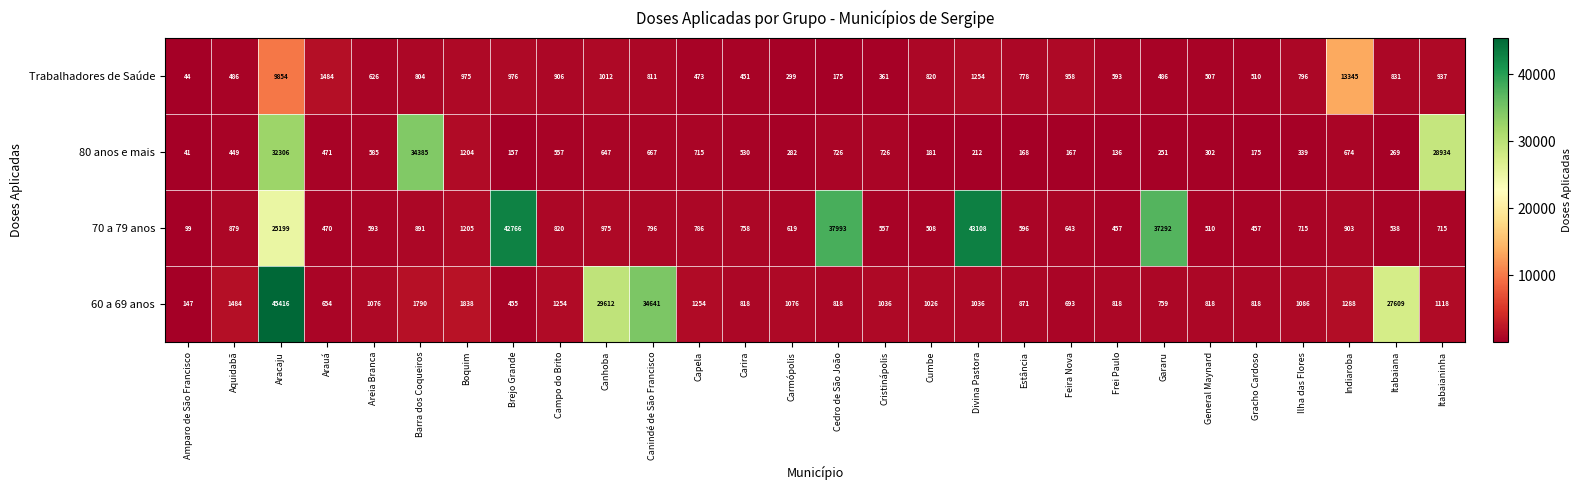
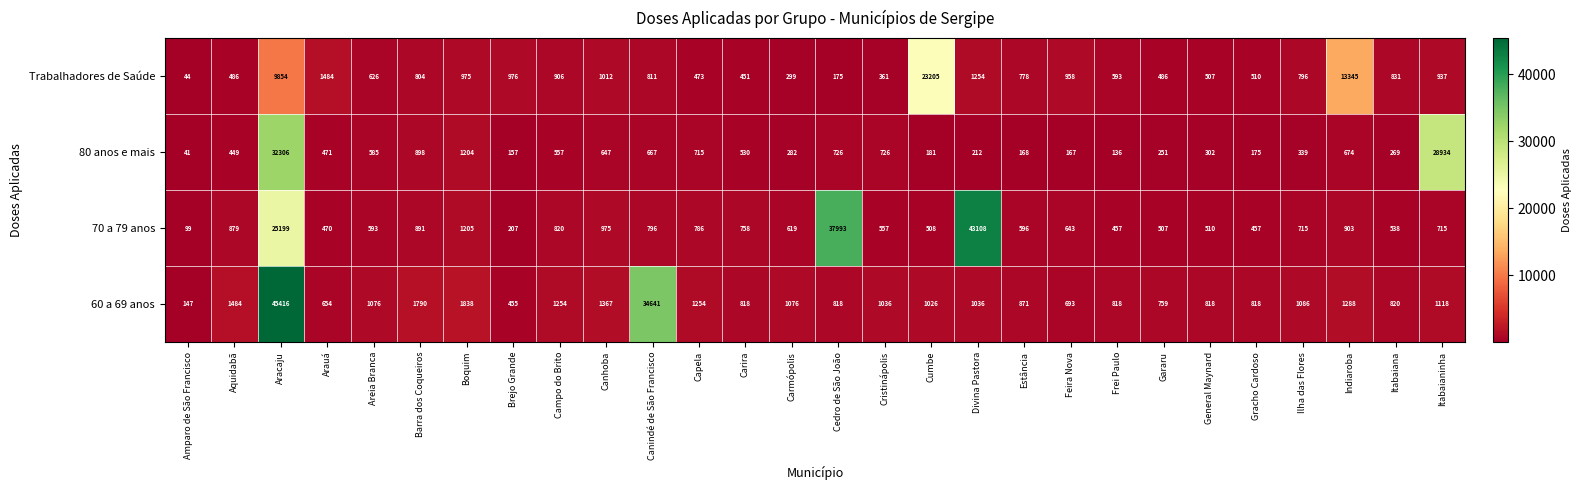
Trabalhadores de Saúde, Cumbe: 820 -> 23205
80 anos e mais, Barra dos Coqueiros: 34385 -> 898
70 a 79 anos, Brejo Grande: 42766 -> 207
70 a 79 anos, Gararu: 37292 -> 507
60 a 69 anos, Canhoba: 29612 -> 1367
60 a 69 anos, Itabaiana: 27609 -> 820
